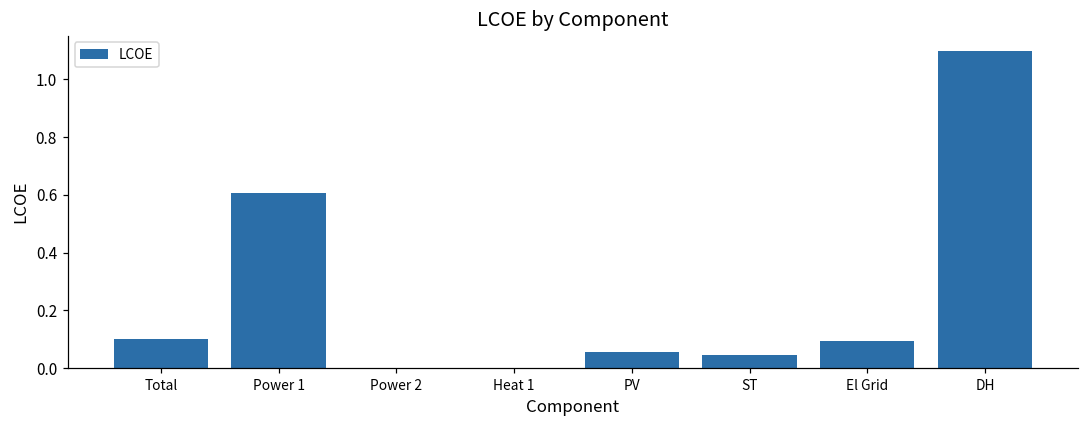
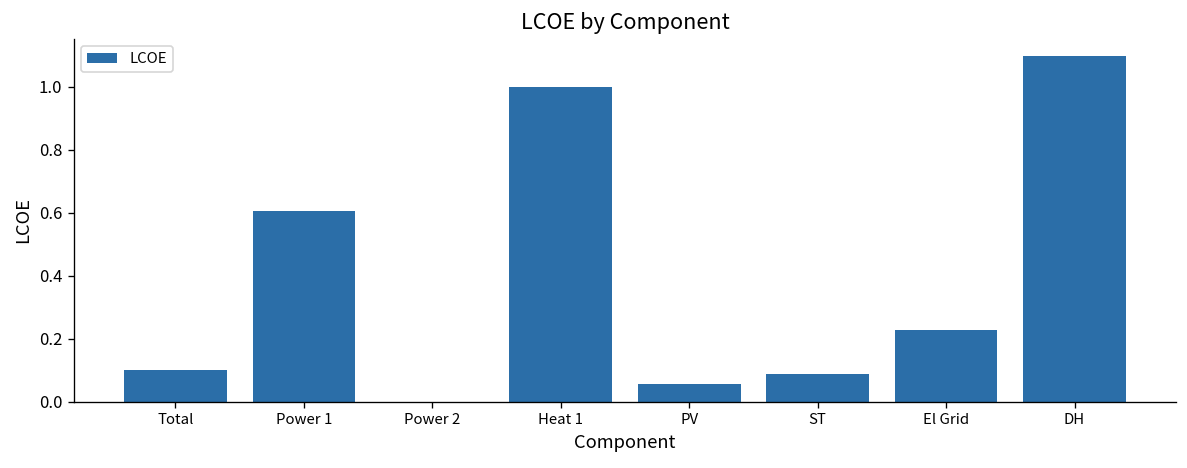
Heat 1: 0 -> 1
ST: 0.05 -> 0.09
El Grid: 0.09 -> 0.23
